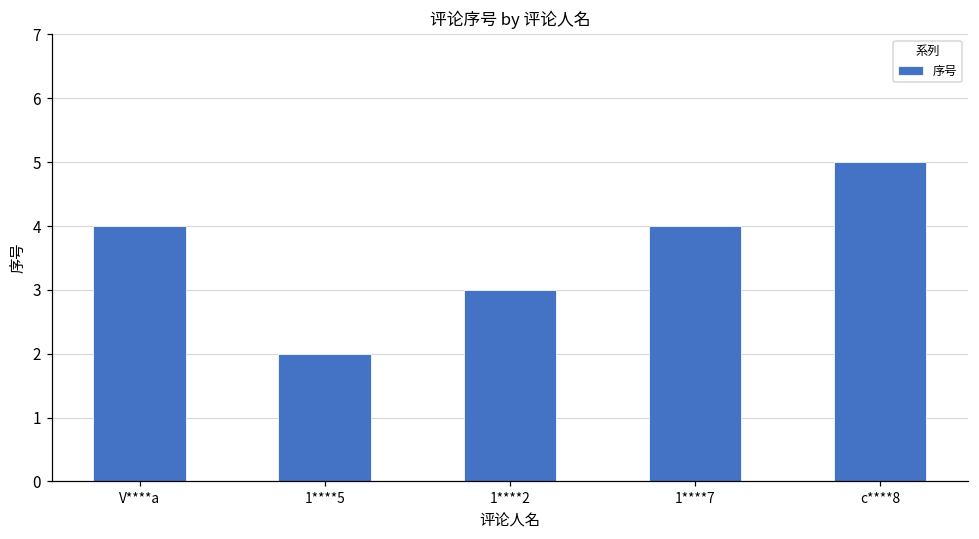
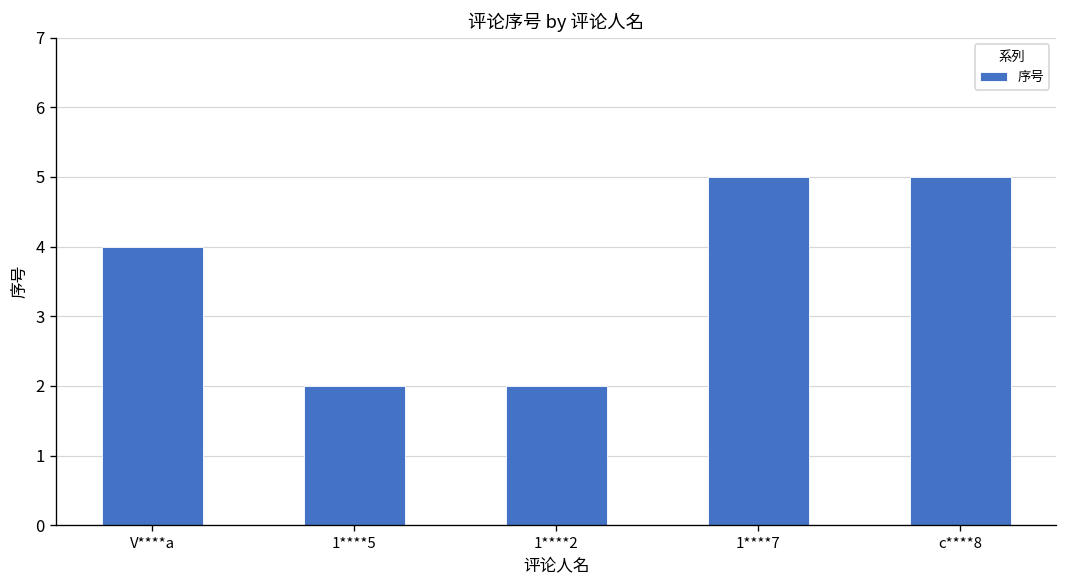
1****2: 3 -> 2
1****7: 4 -> 5
